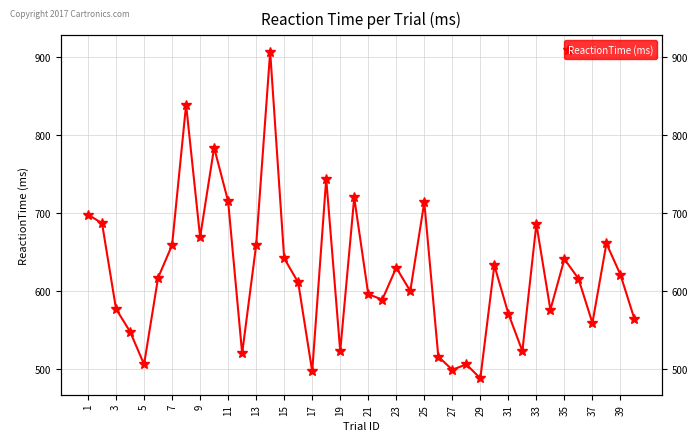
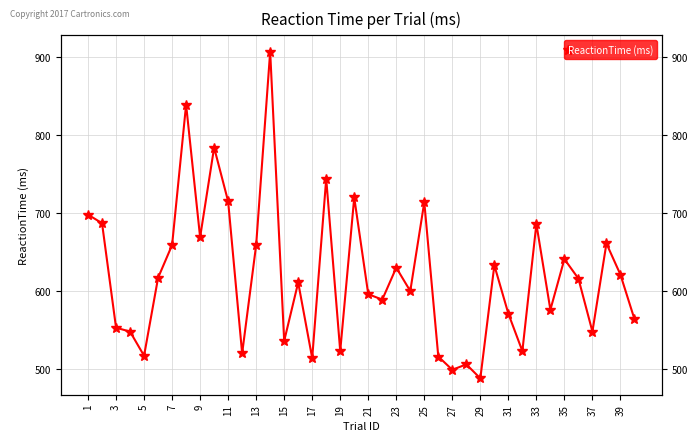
3: 580 -> 550
5: 510 -> 520
15: 640 -> 540
17: 500 -> 510
37: 560 -> 550
